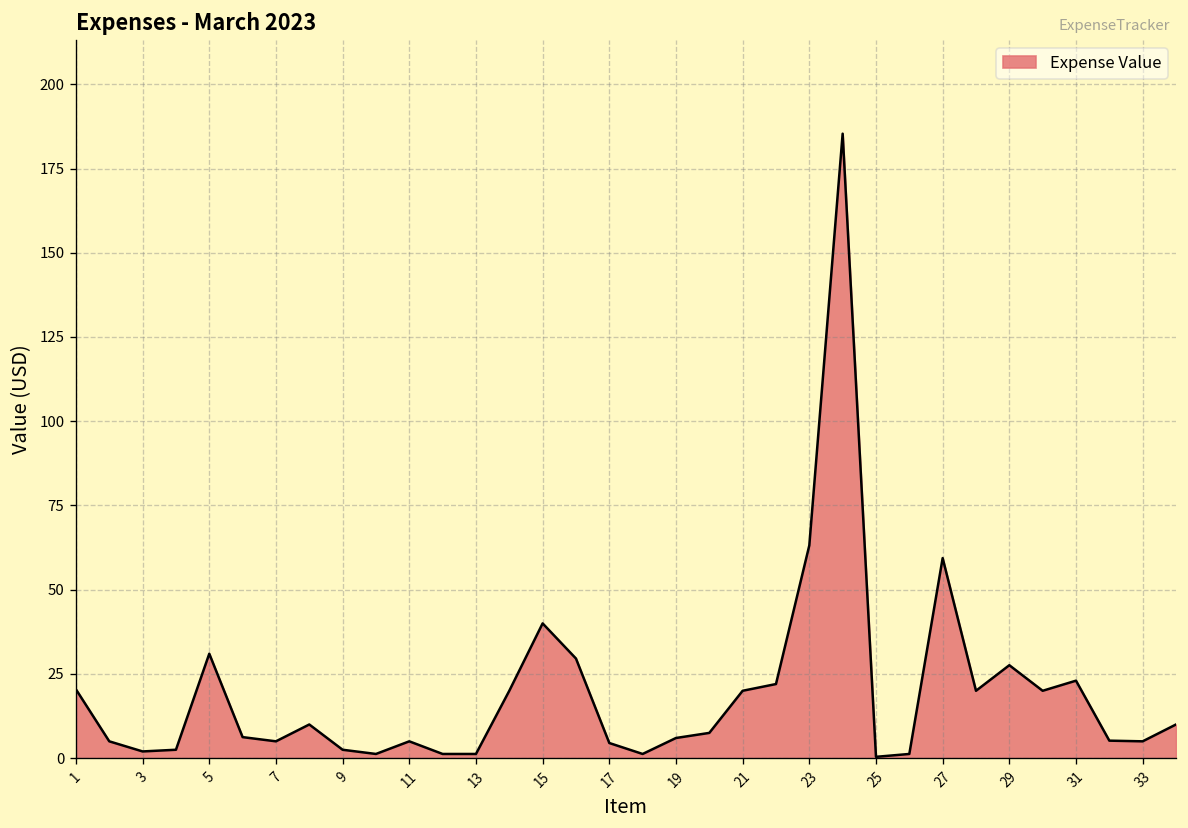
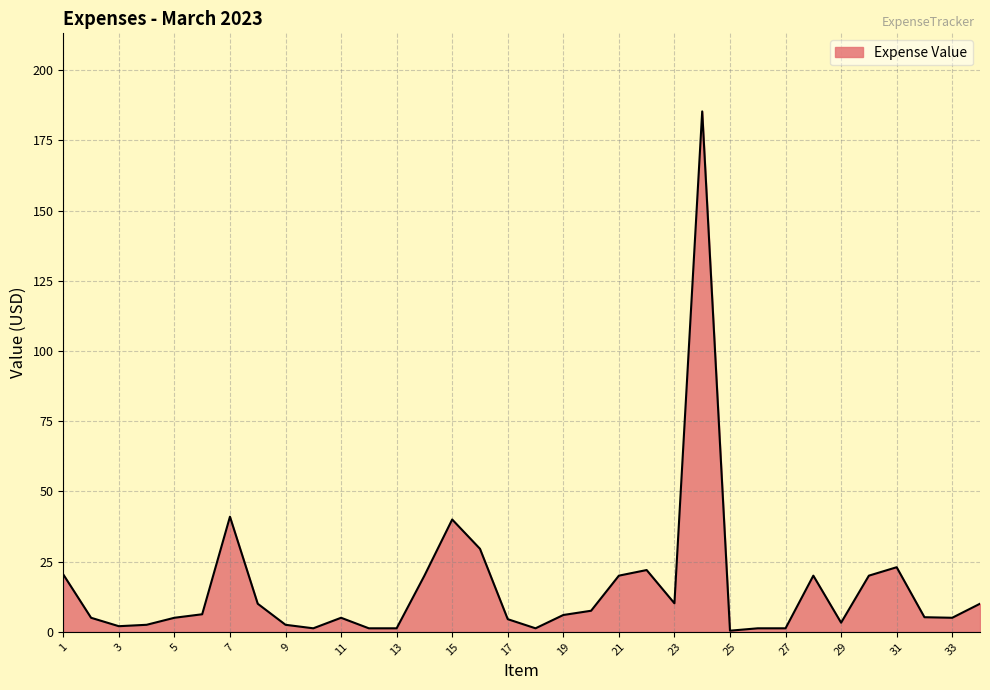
5: 31 -> 5
7: 5 -> 41
23: 63 -> 10
27: 59 -> 1
29: 28 -> 3
